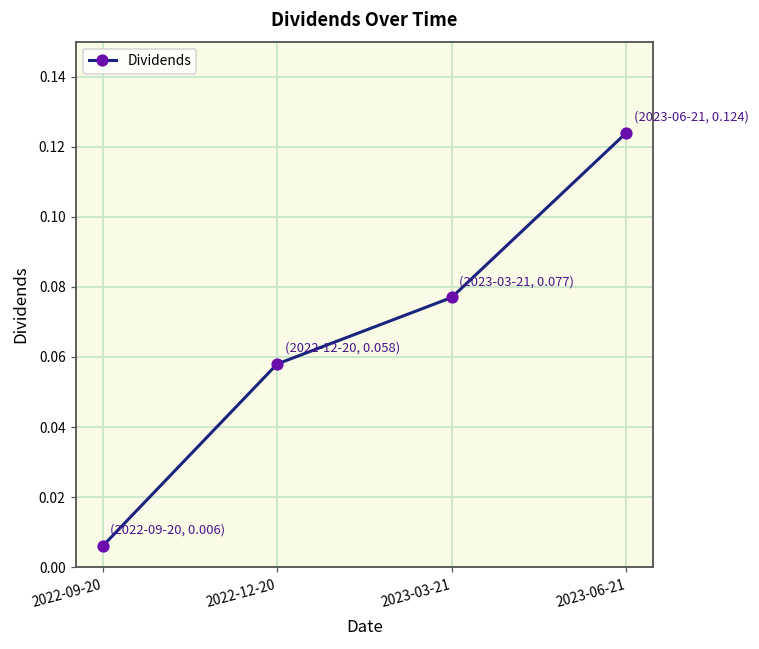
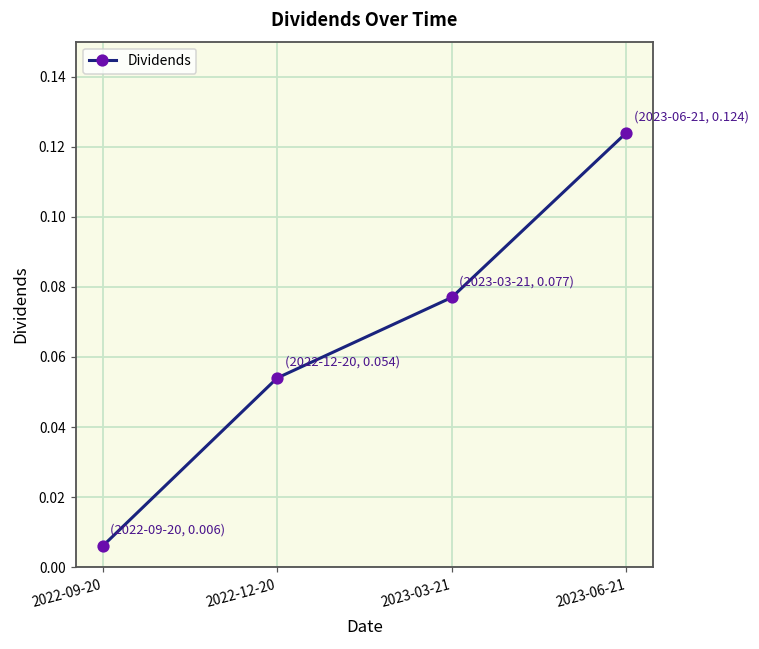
2022-12-20: 0.058 -> 0.054
